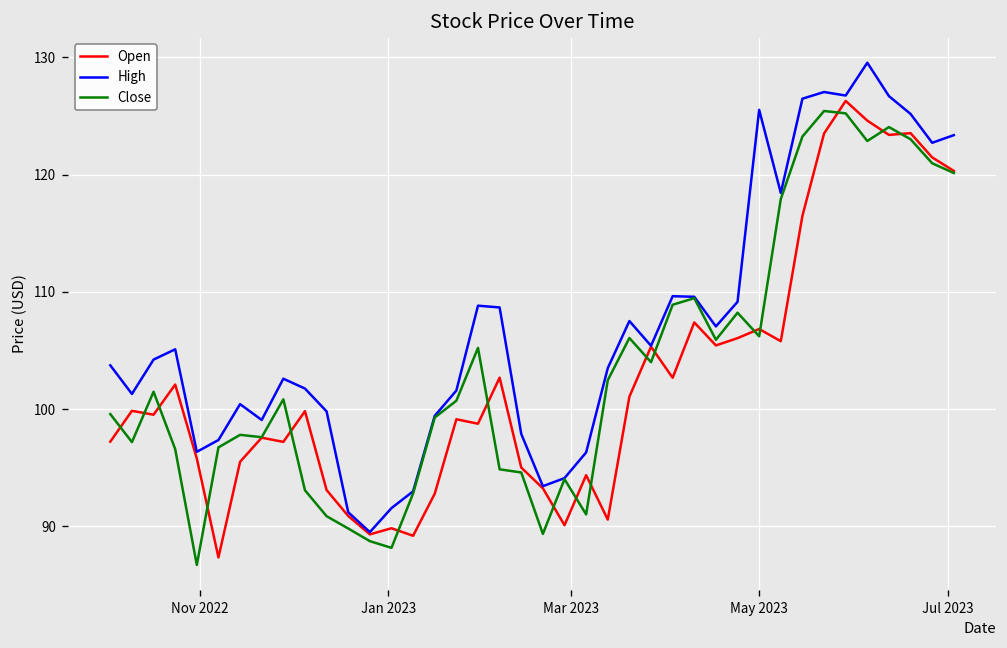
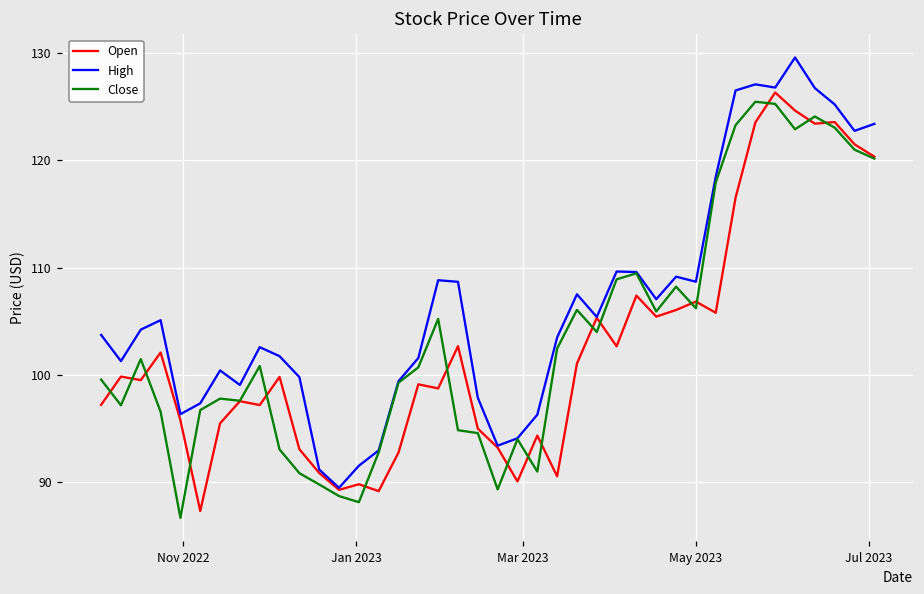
High, May 2023: 126 -> 109
